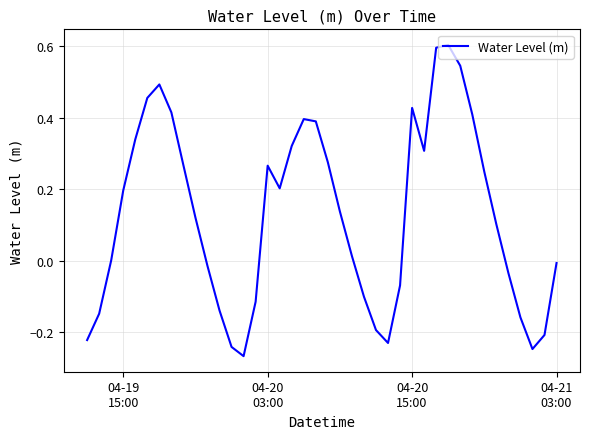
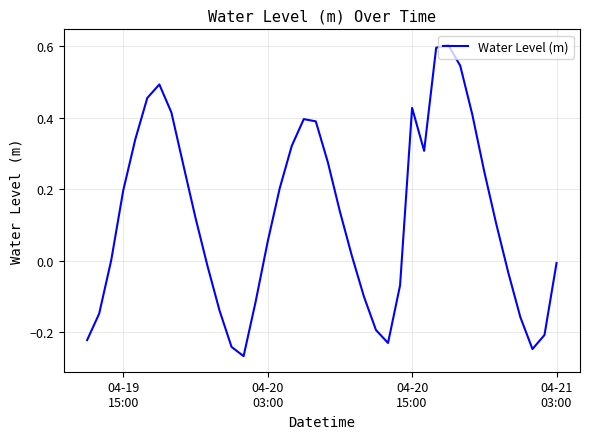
04-20 03:00: 0.27 -> 0.05
